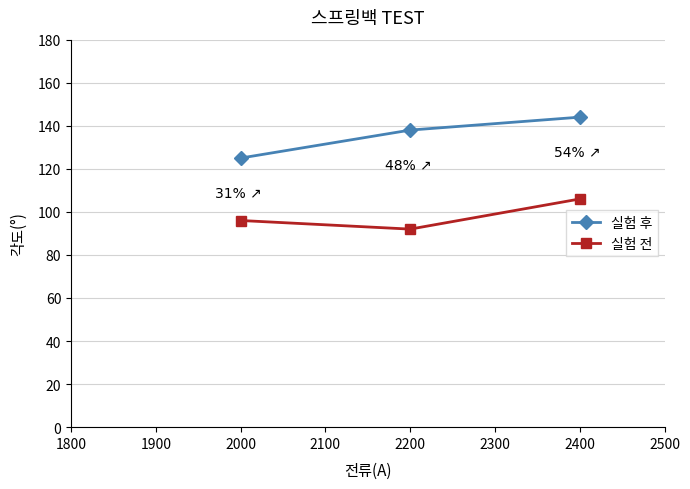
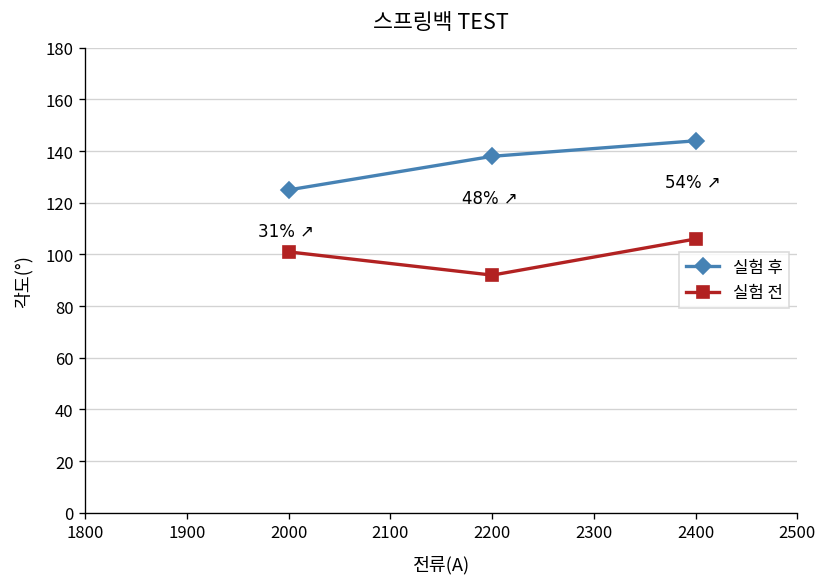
실험 전, 2000: 96 -> 101
